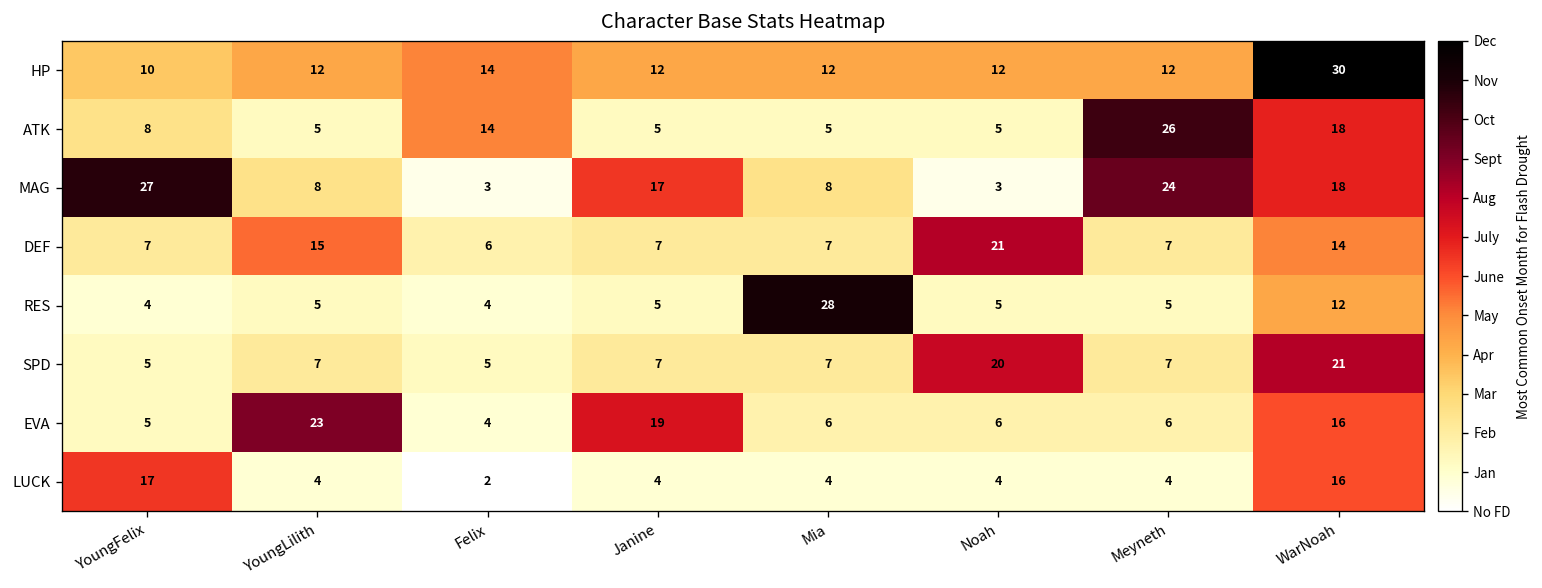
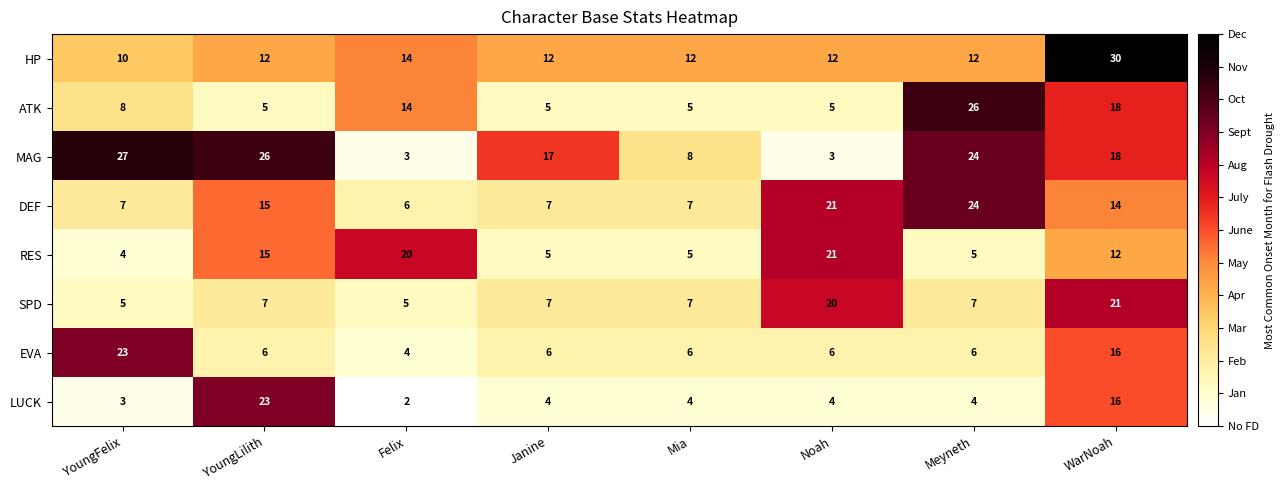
MAG, YoungLilith: 8 -> 26
DEF, Meyneth: 7 -> 24
RES, YoungLilith: 5 -> 15
RES, Felix: 4 -> 20
RES, Mia: 28 -> 5
RES, Noah: 5 -> 21
EVA, YoungFelix: 5 -> 23
EVA, YoungLilith: 23 -> 6
EVA, Janine: 19 -> 6
LUCK, YoungFelix: 17 -> 3
LUCK, YoungLilith: 4 -> 23
